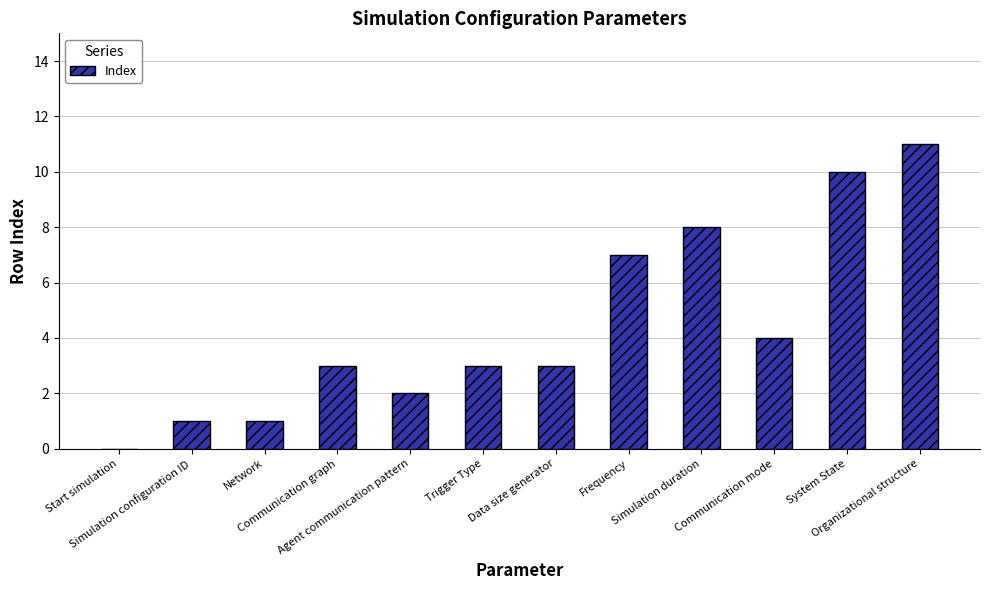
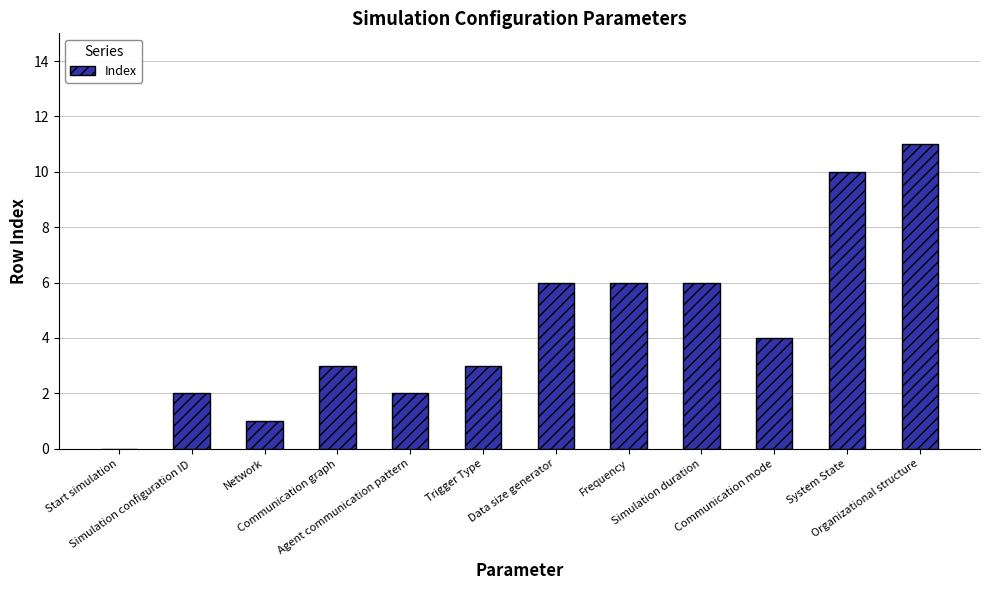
Simulation configuration ID: 1 -> 2
Data size generator: 3 -> 6
Frequency: 7 -> 6
Simulation duration: 8 -> 6
